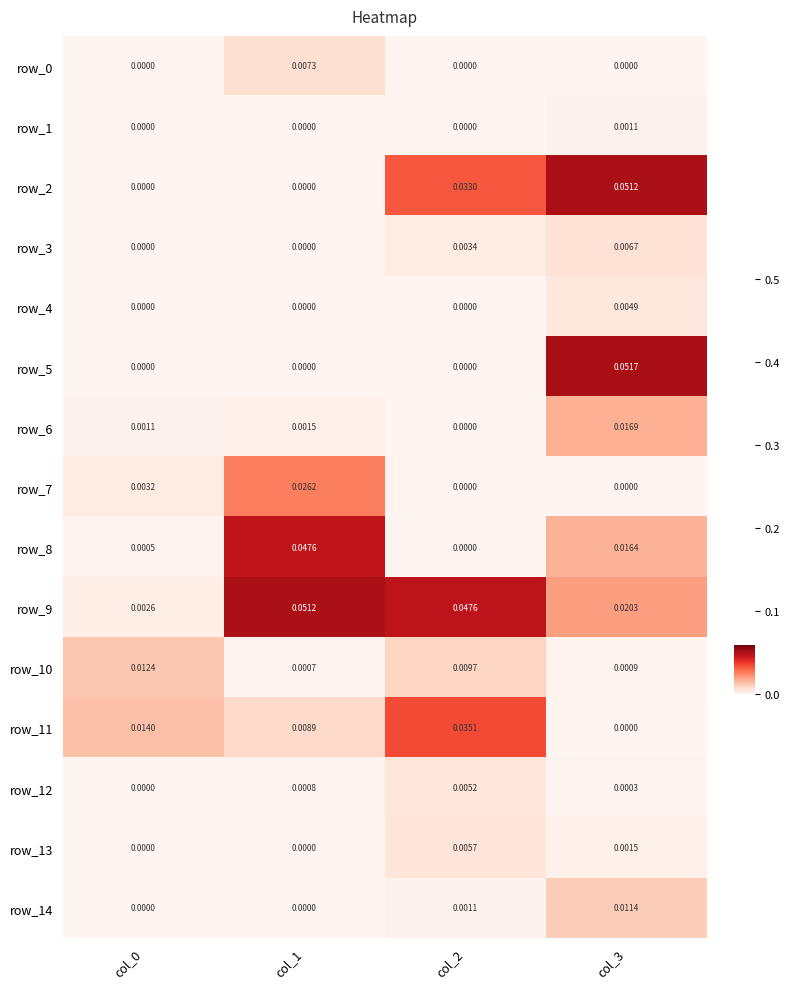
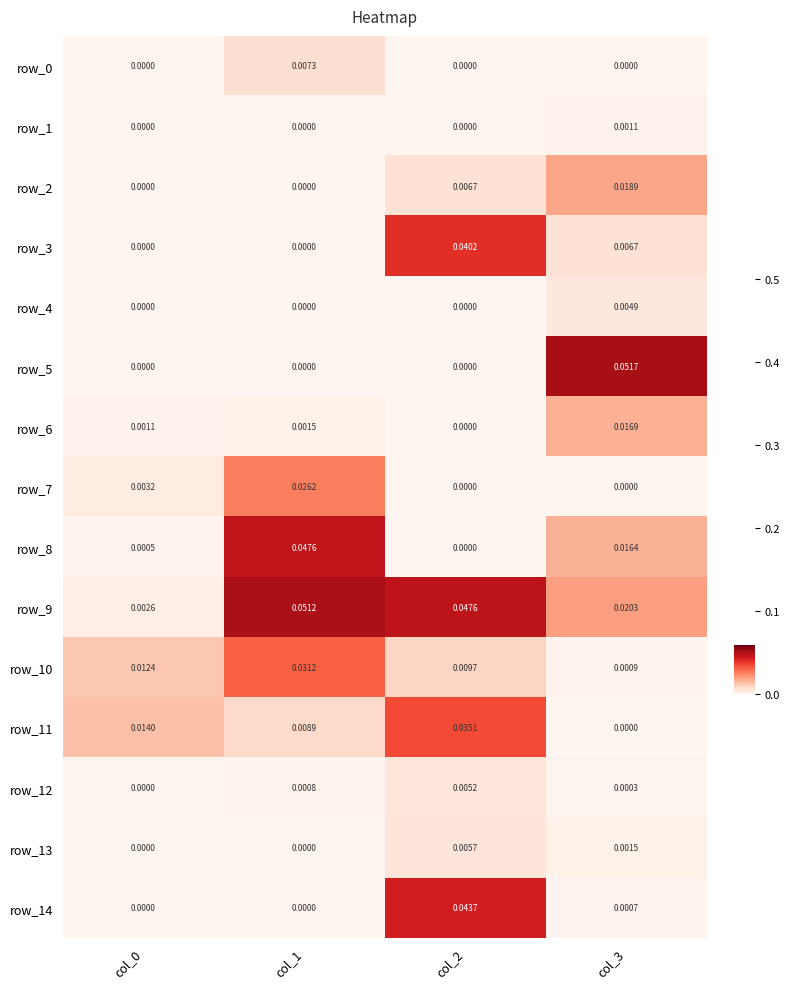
row_2, col_2: 0.0330 -> 0.0067
row_2, col_3: 0.0512 -> 0.0189
row_3, col_2: 0.0034 -> 0.0402
row_10, col_1: 0.0007 -> 0.0312
row_14, col_2: 0.0011 -> 0.0437
row_14, col_3: 0.0114 -> 0.0007
